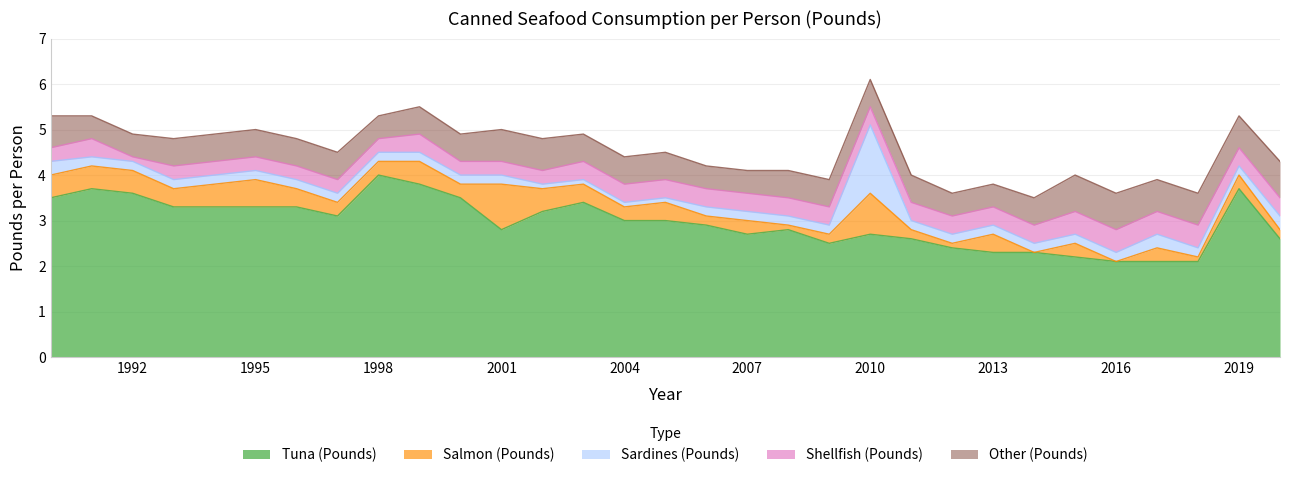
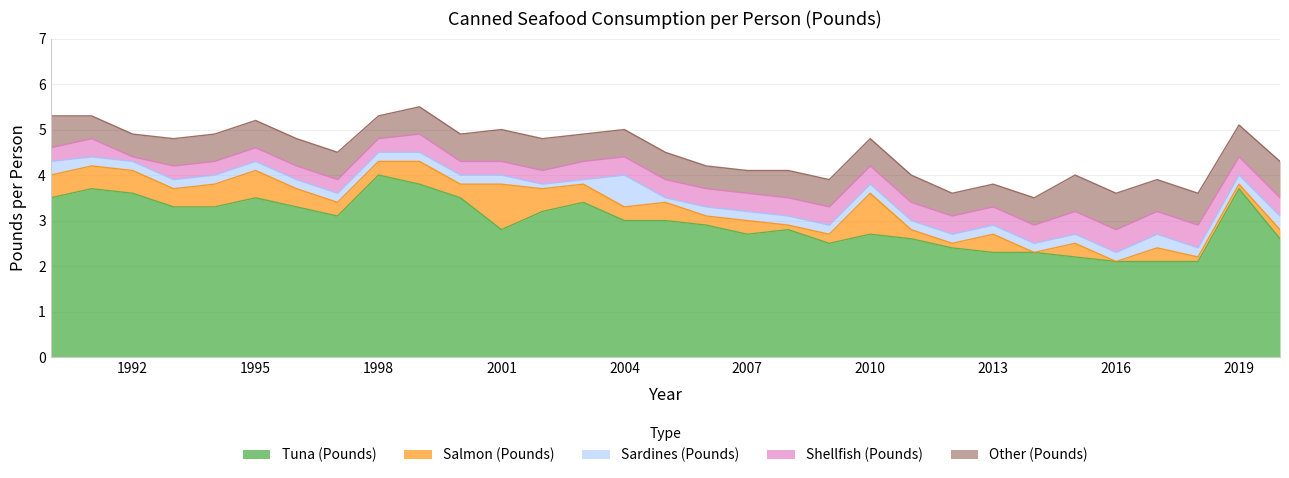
Tuna (Pounds), 1995: 3.3 -> 3.5
Sardines (Pounds), 2004: 0.1 -> 0.7
Sardines (Pounds), 2010: 1.5 -> 0.2
Salmon (Pounds), 2019: 0.3 -> 0.1
